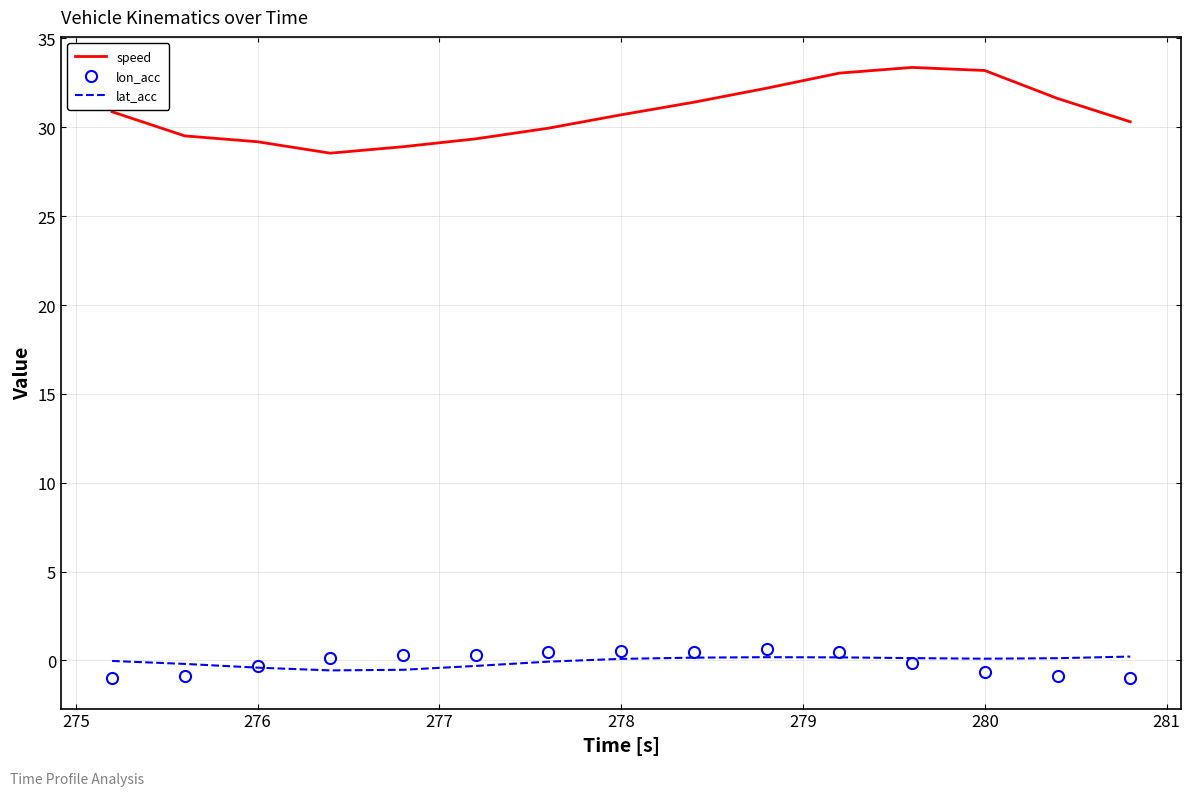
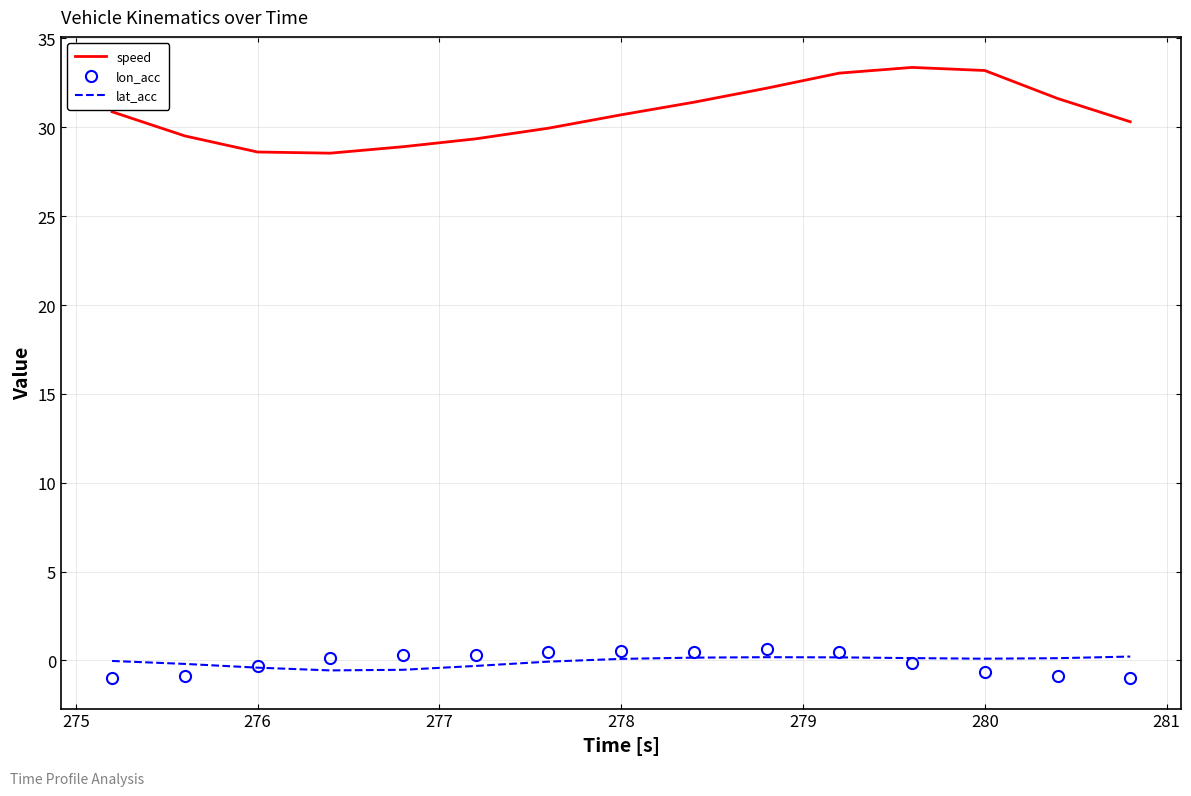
speed, 276: 29.2 -> 28.6
